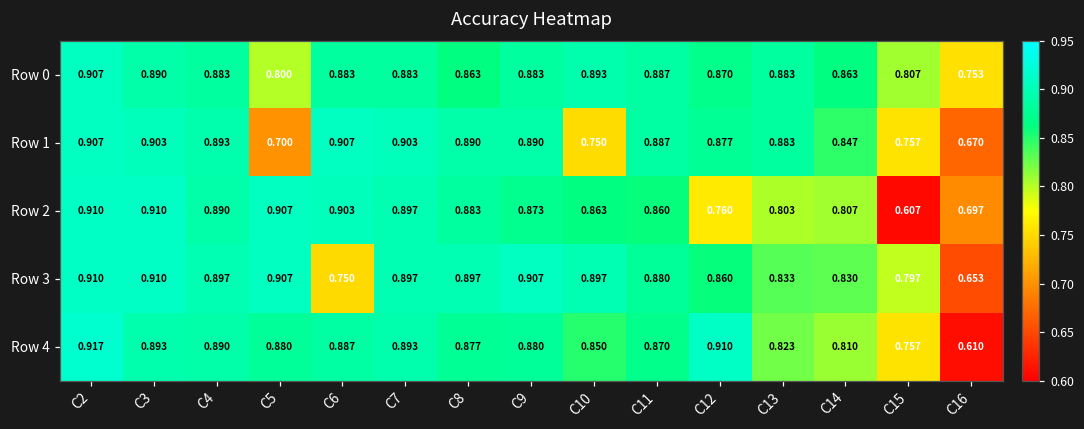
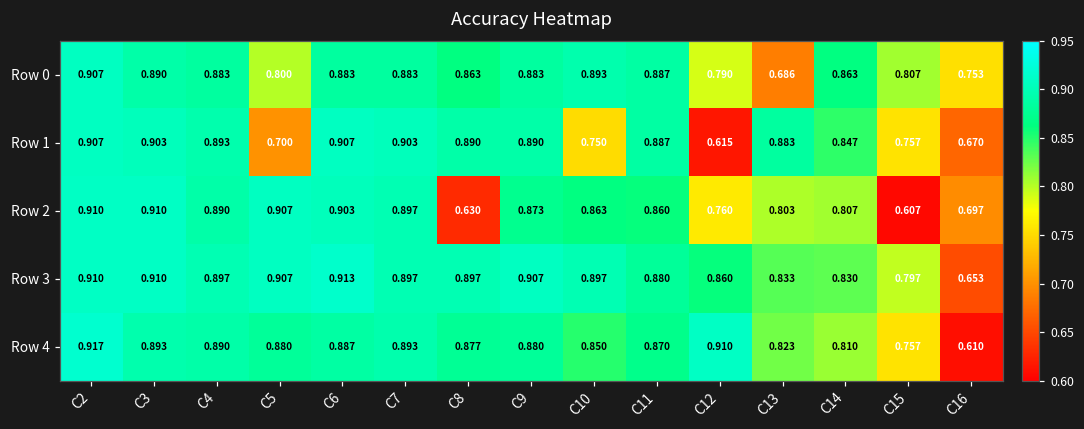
Row 0, C12: 0.870 -> 0.790
Row 0, C13: 0.883 -> 0.686
Row 1, C12: 0.877 -> 0.615
Row 2, C8: 0.883 -> 0.630
Row 3, C6: 0.750 -> 0.913
